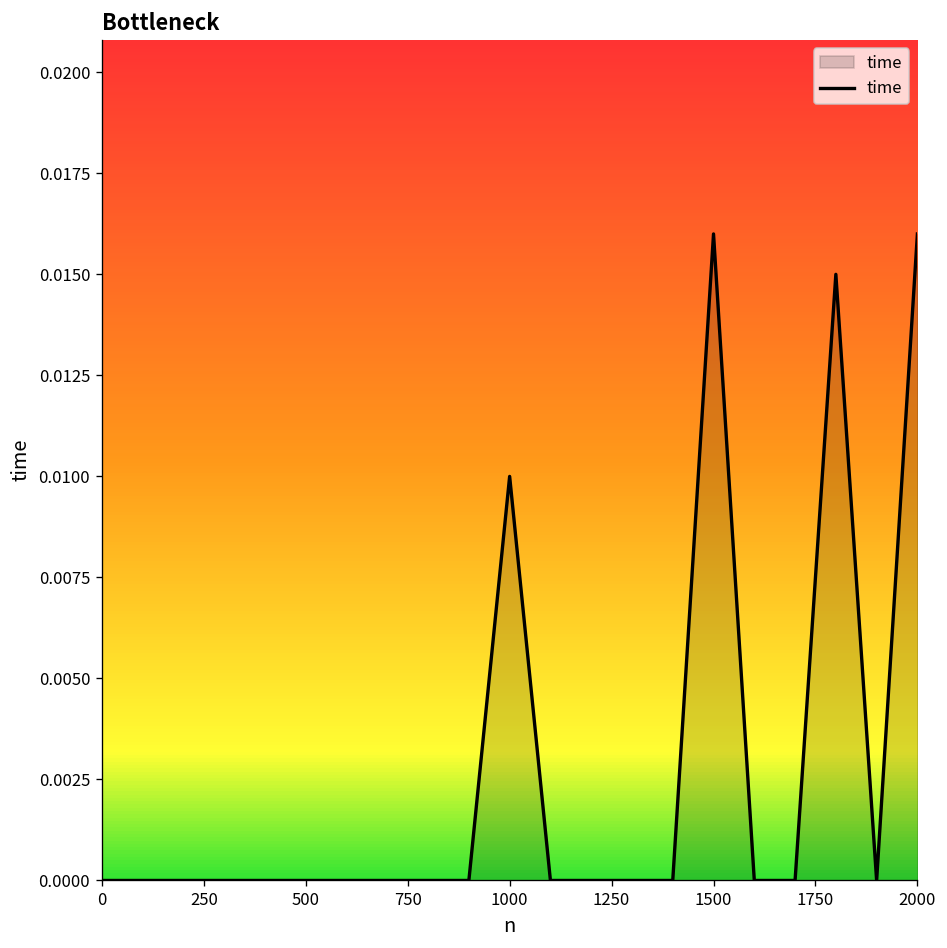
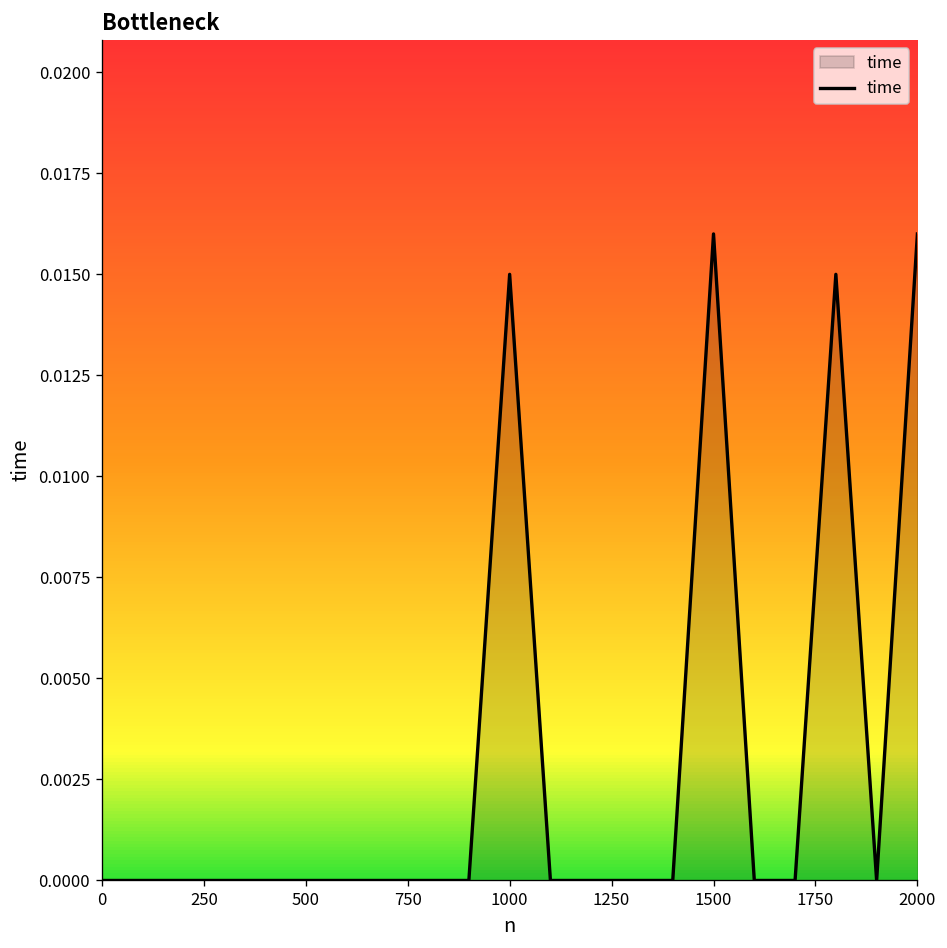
1000: 0.010 -> 0.015
